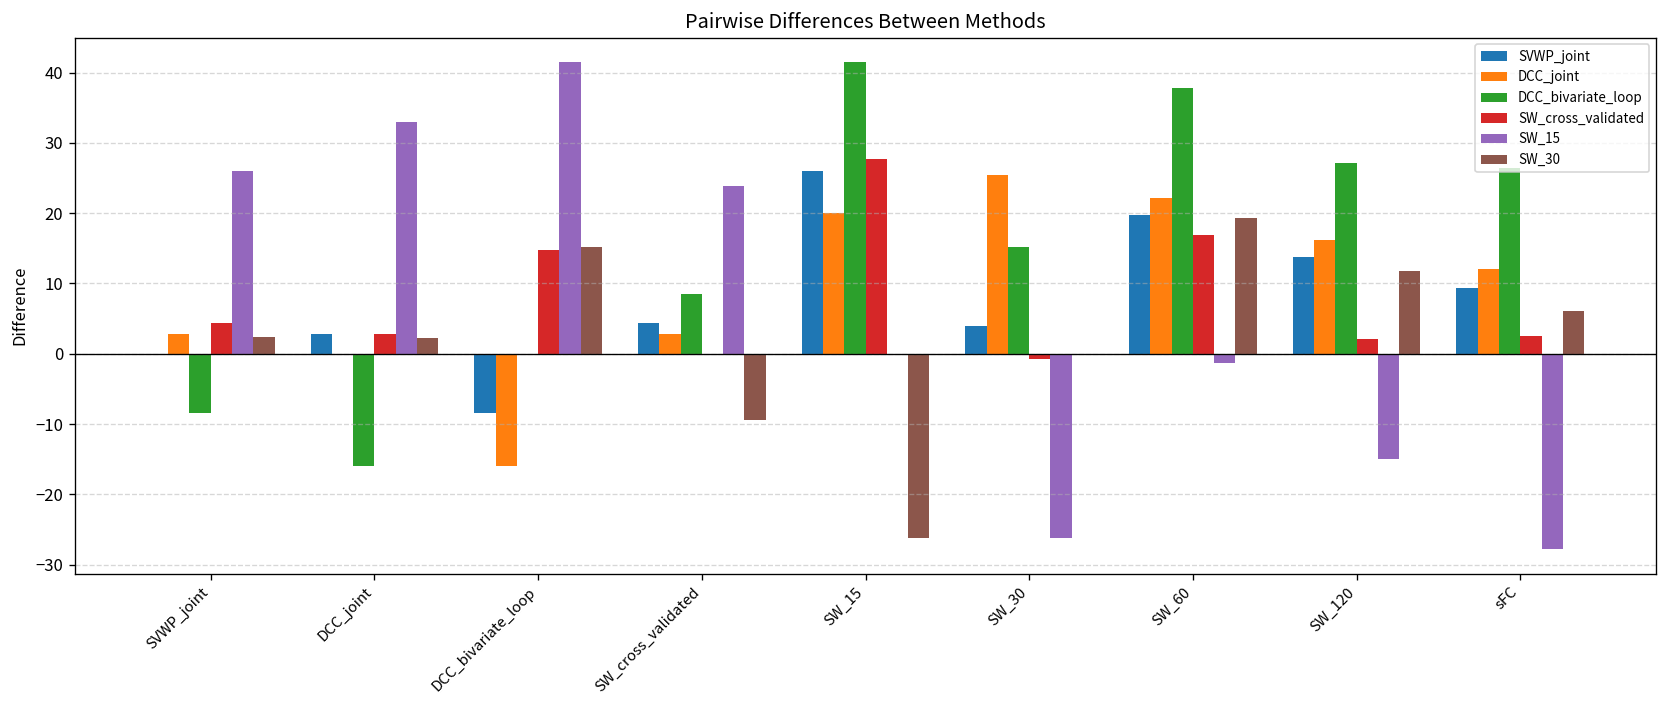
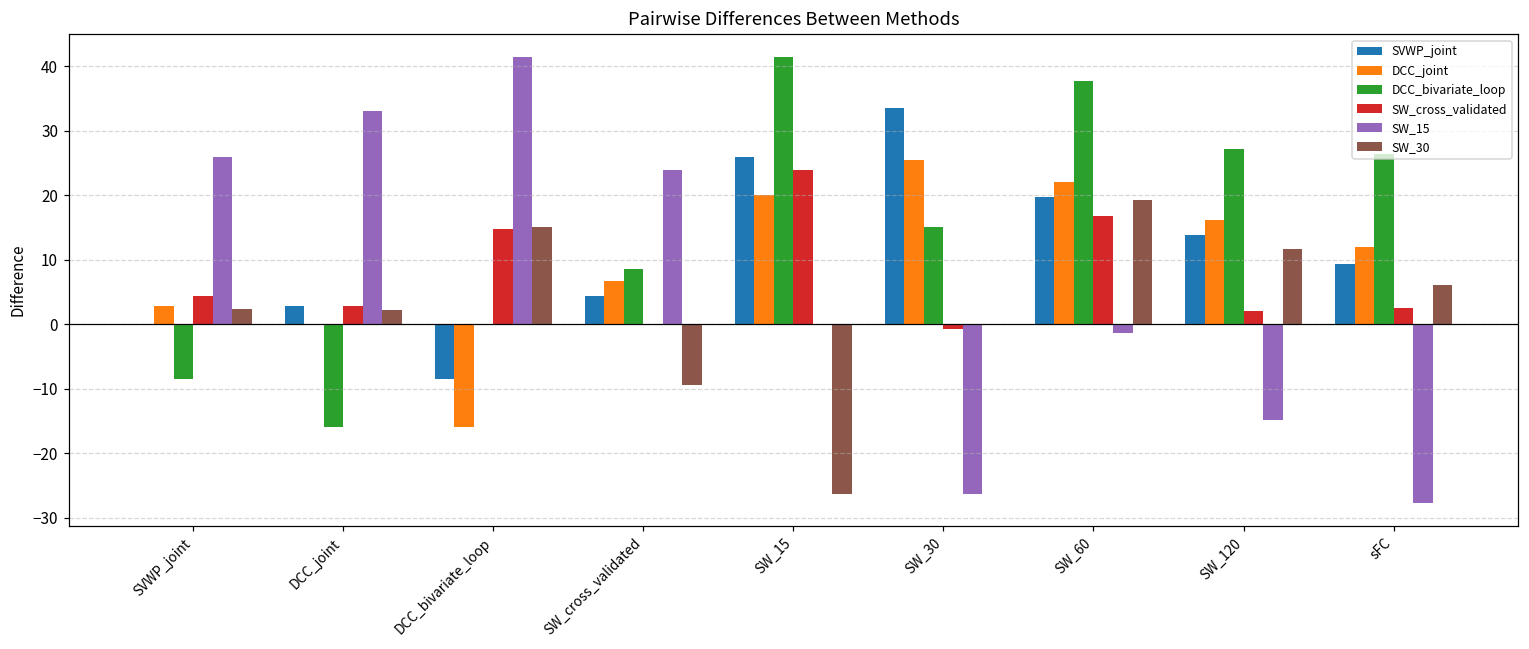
DCC_joint, SW_cross_validated: 3 -> 7
SW_cross_validated, SW_15: 28 -> 24
SVWP_joint, SW_30: 4 -> 33
